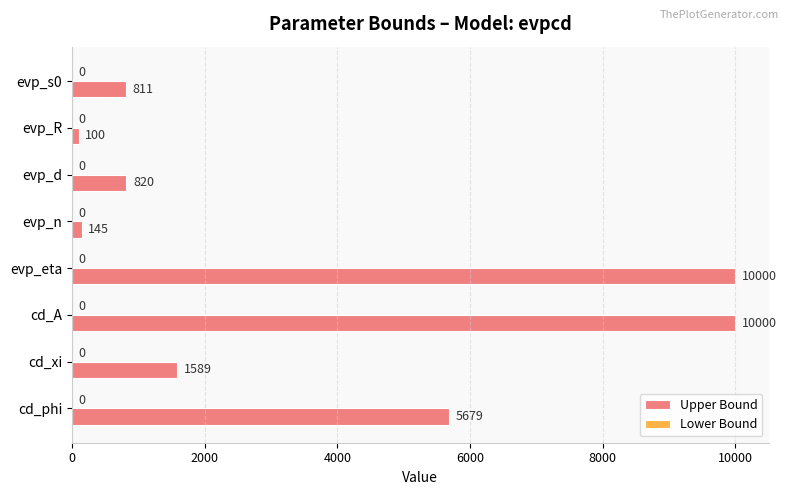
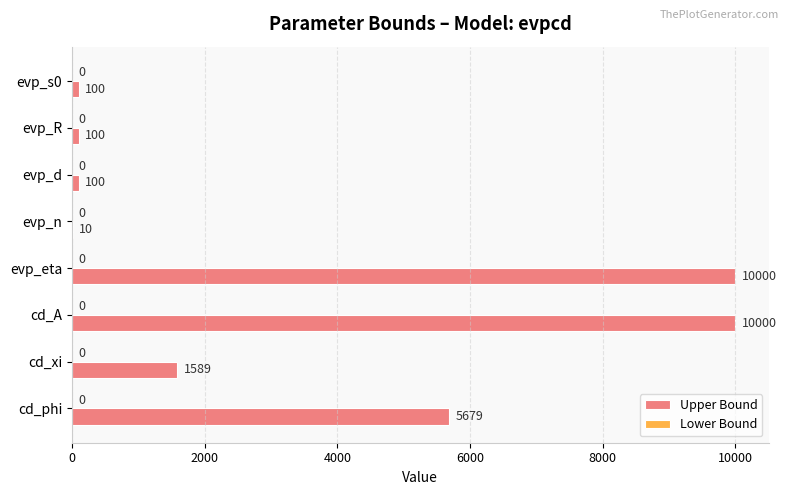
Upper Bound, evp_s0: 811 -> 100
Upper Bound, evp_d: 820 -> 100
Upper Bound, evp_n: 145 -> 10
